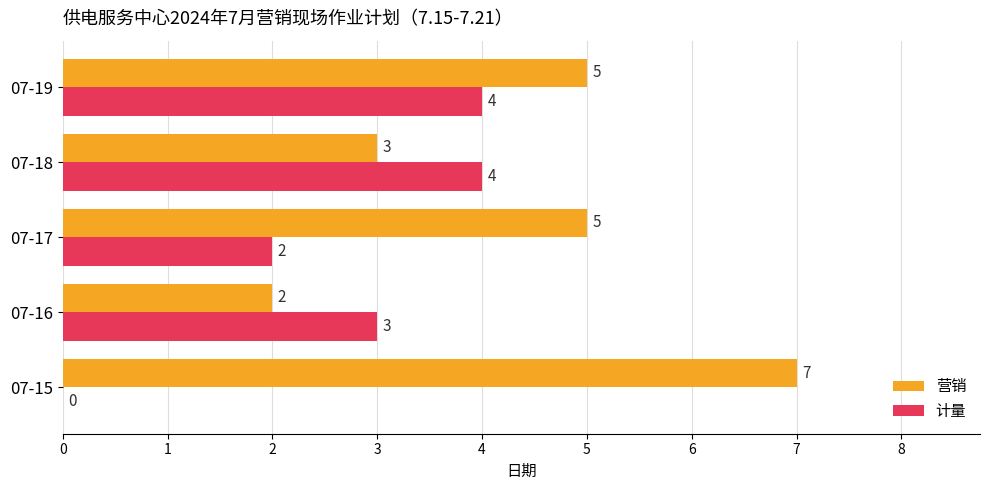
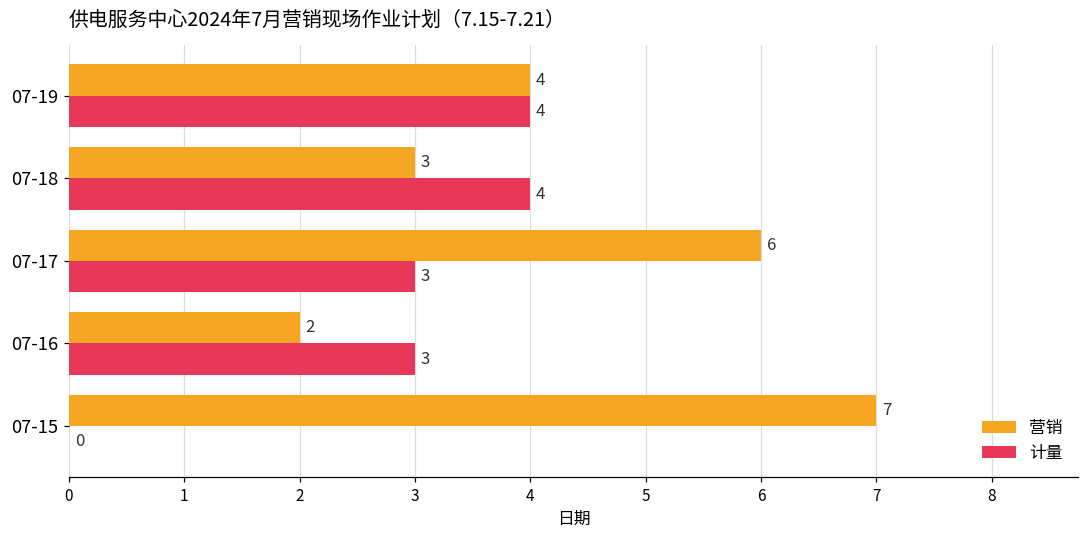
营销, 07-19: 5 -> 4
营销, 07-17: 5 -> 6
计量, 07-17: 2 -> 3
